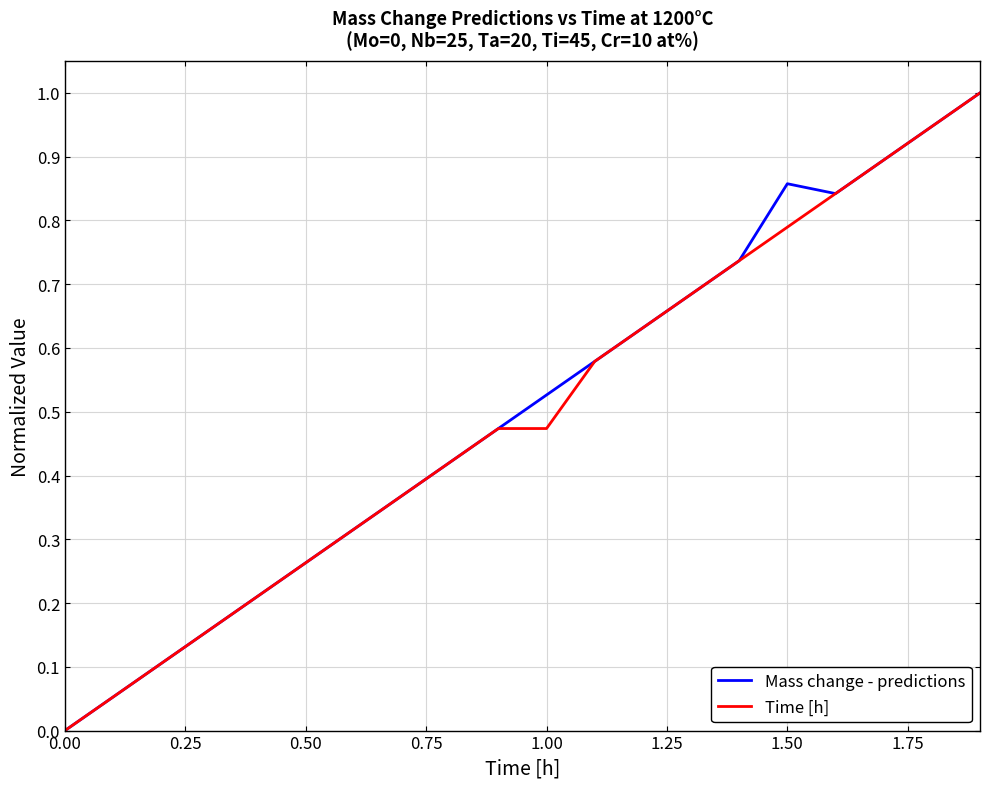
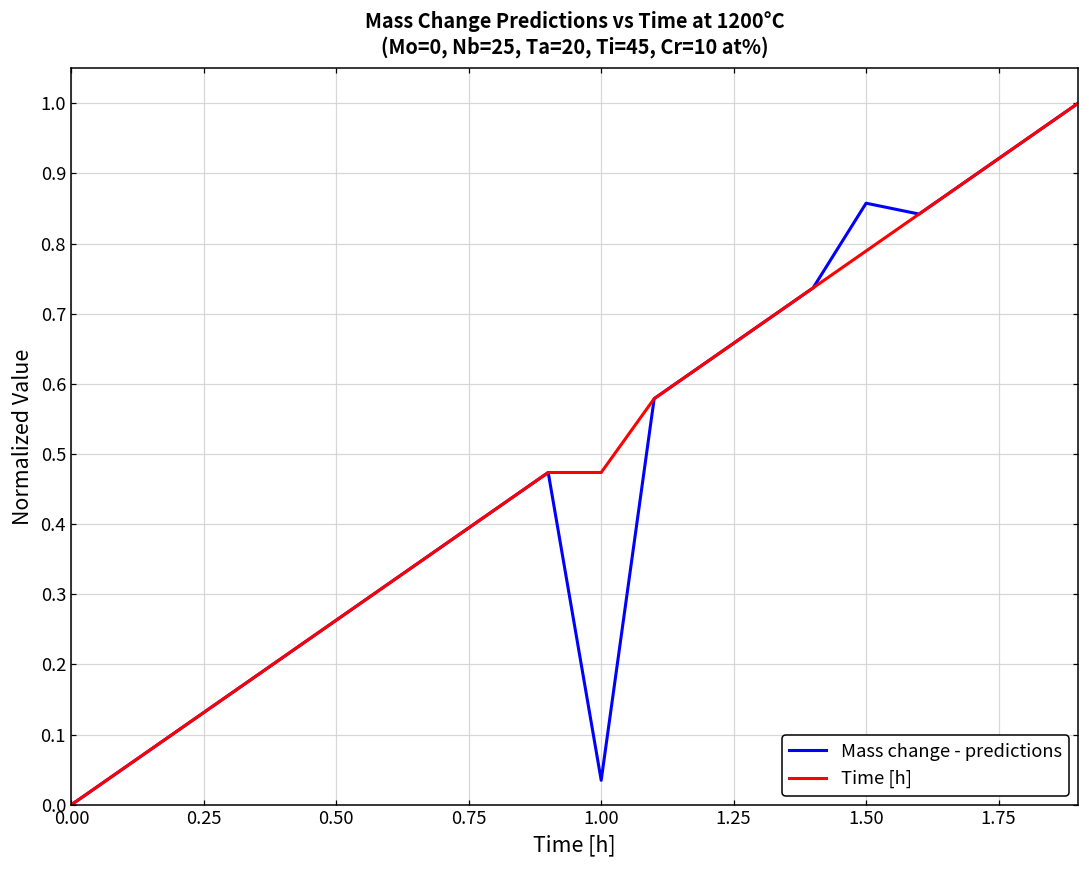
Mass change - predictions, 1.00: 0.53 -> 0.03
